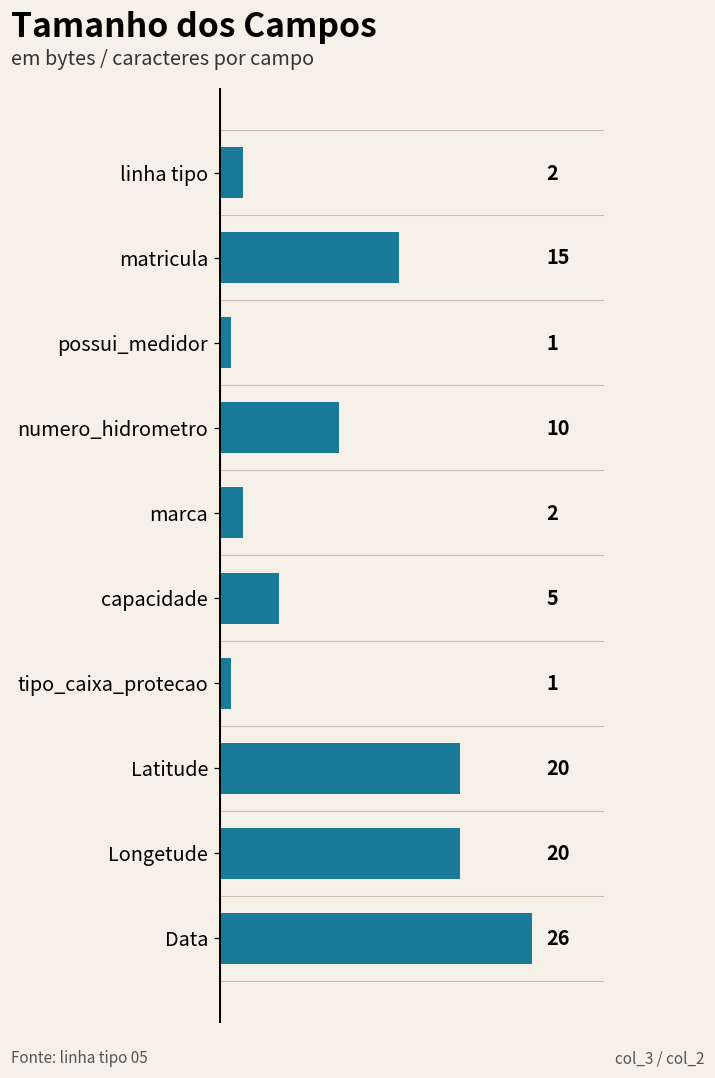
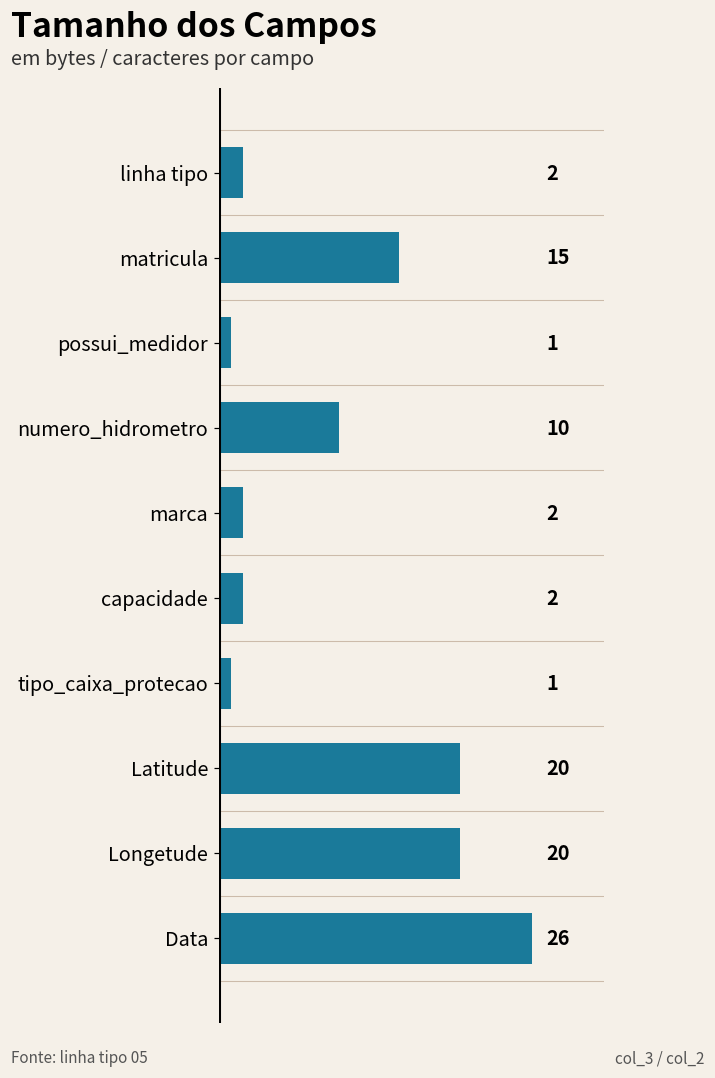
capacidade: 5 -> 2
